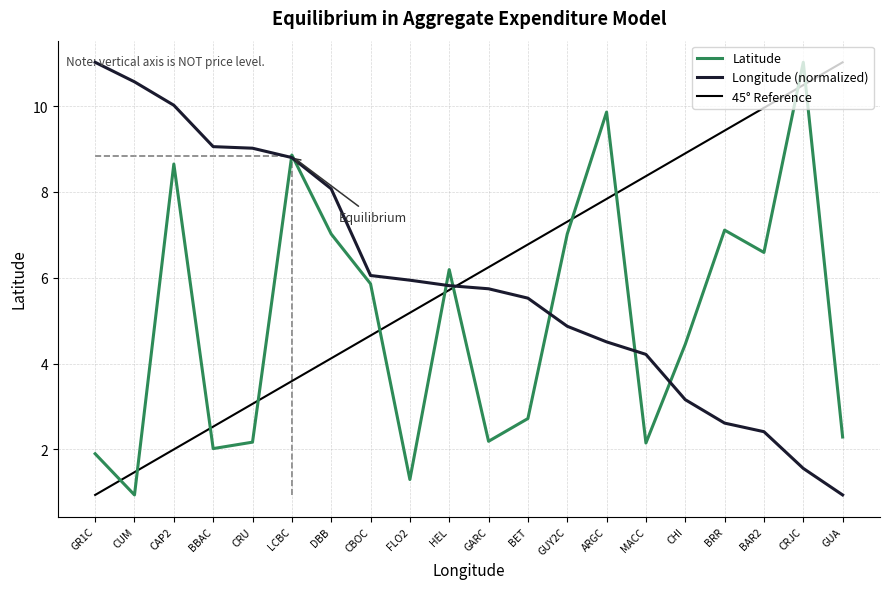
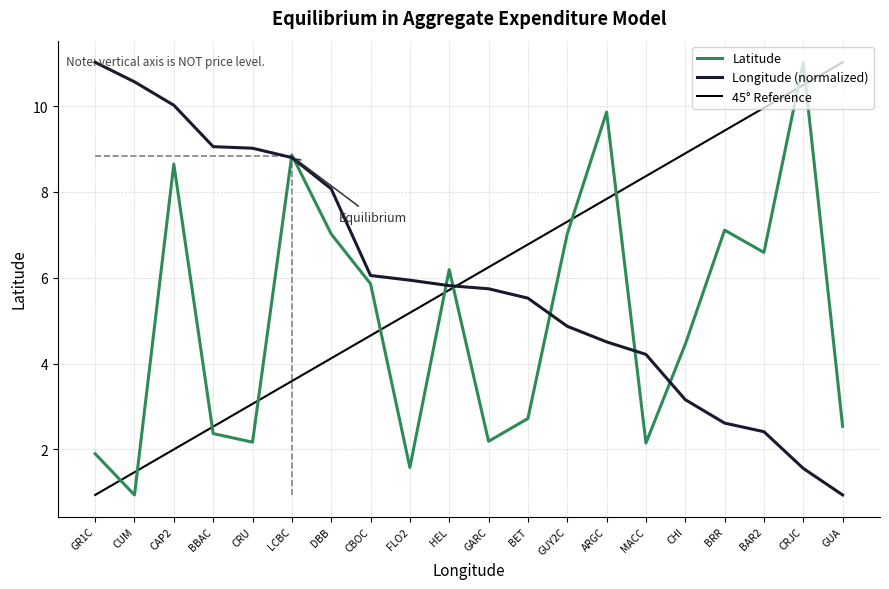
Latitude, BBAC: 2.0 -> 2.4
Latitude, FLO2: 1.3 -> 1.6
Latitude, GUA: 2.3 -> 2.5
